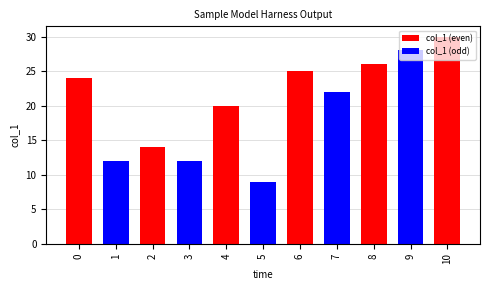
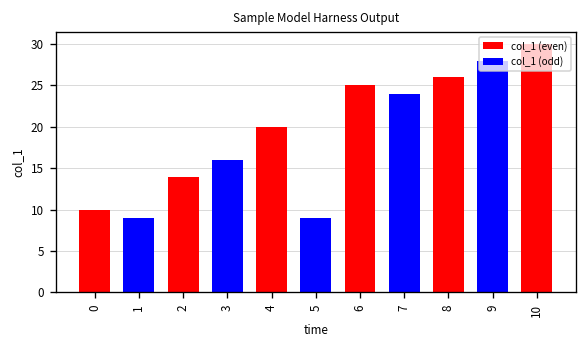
0: 24 -> 10
1: 12 -> 9
3: 12 -> 16
7: 22 -> 24
